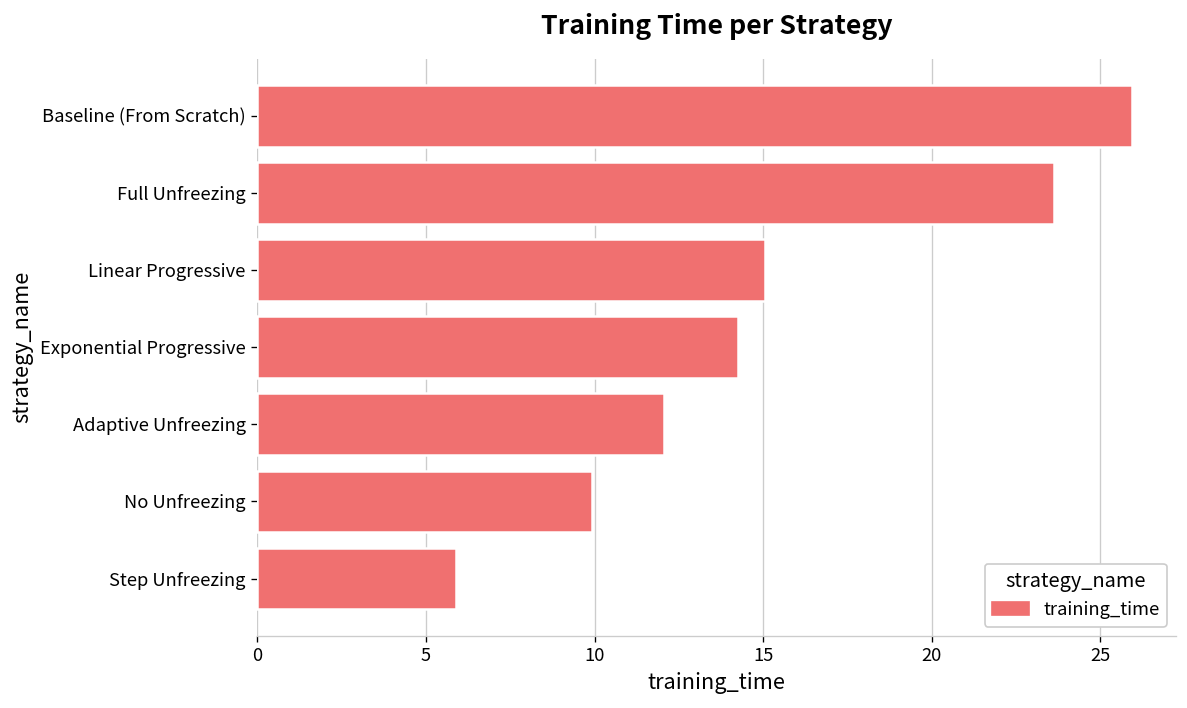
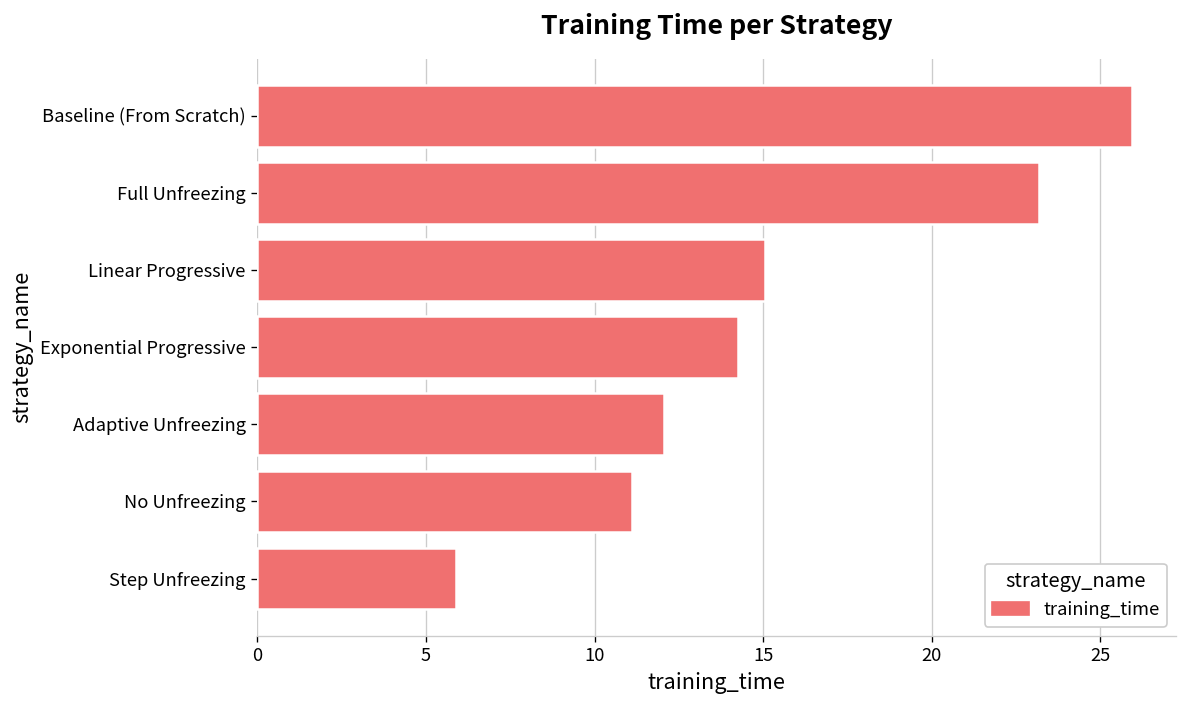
Full Unfreezing: 23.6 -> 23.2
No Unfreezing: 9.9 -> 11.1
